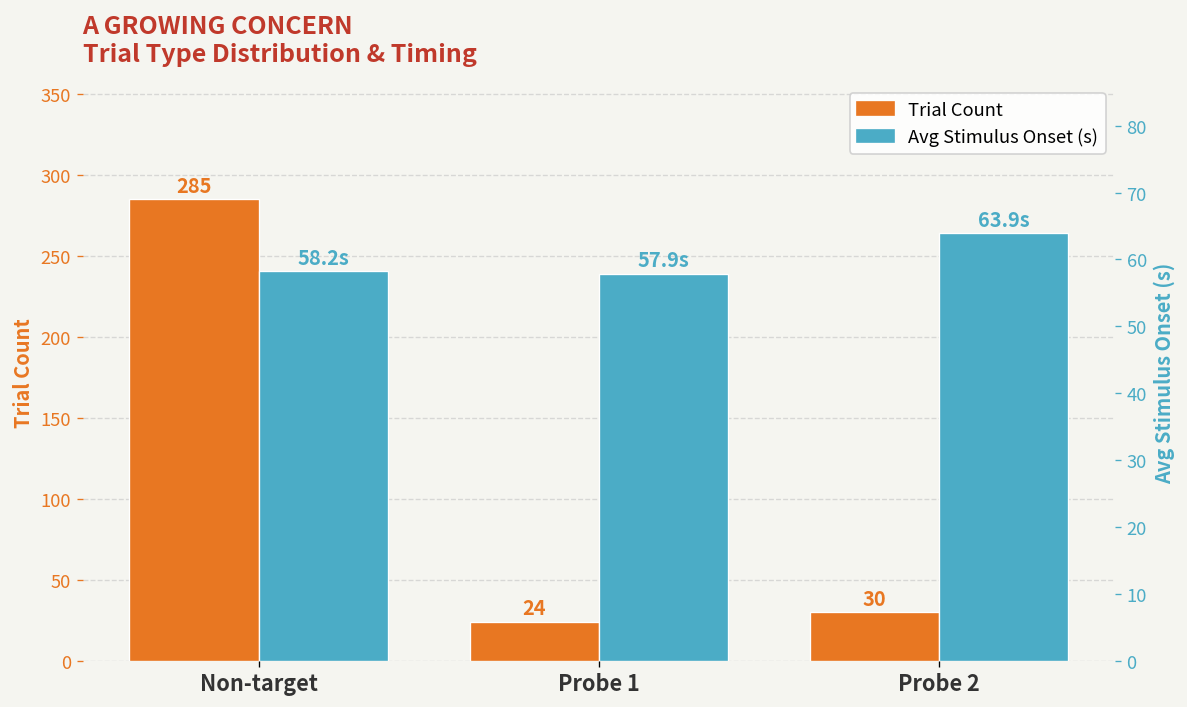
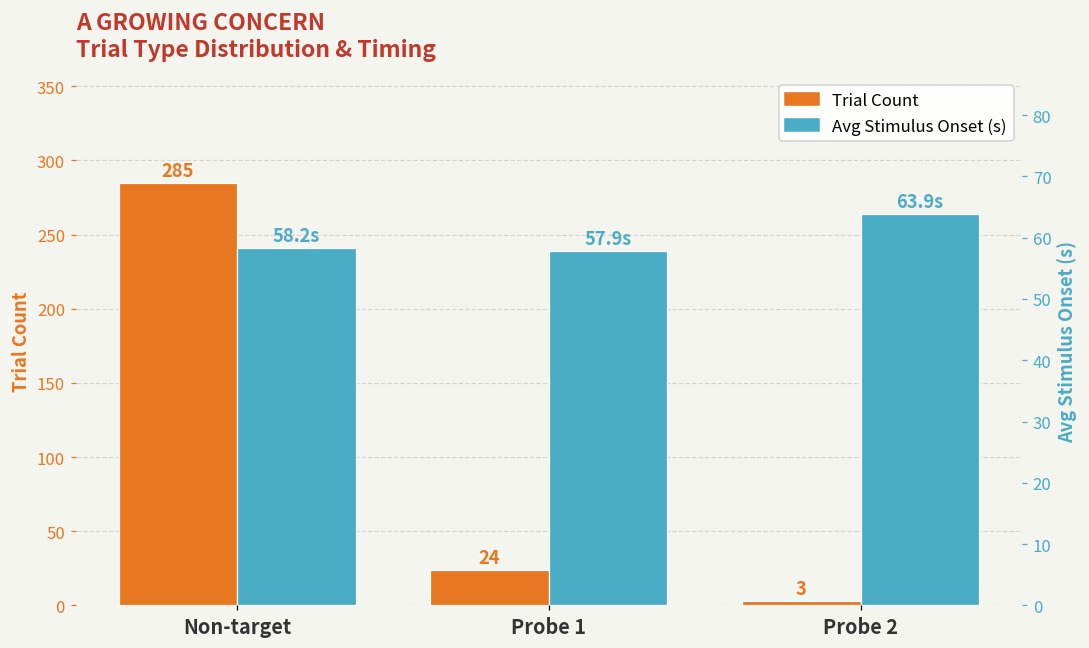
Trial Count, Probe 2: 30 -> 3
